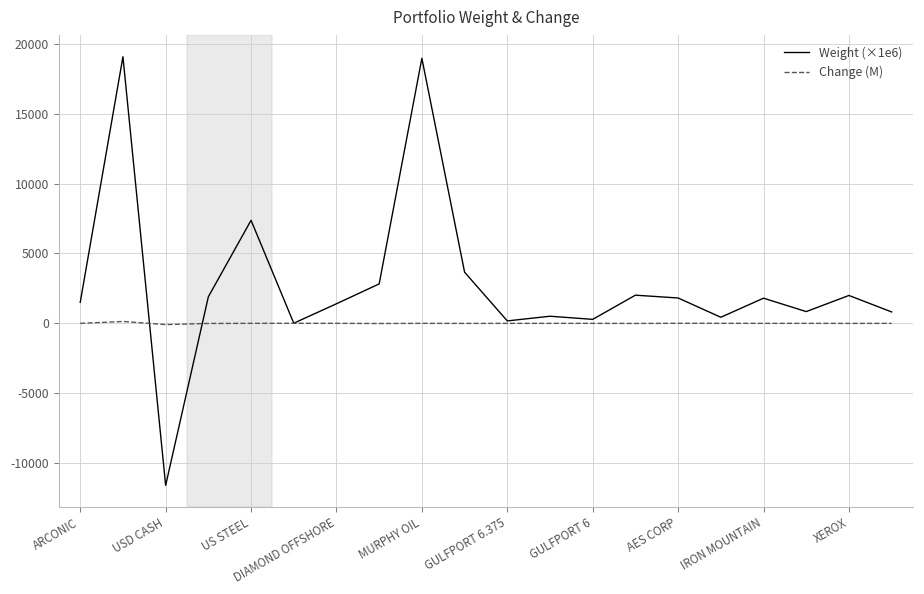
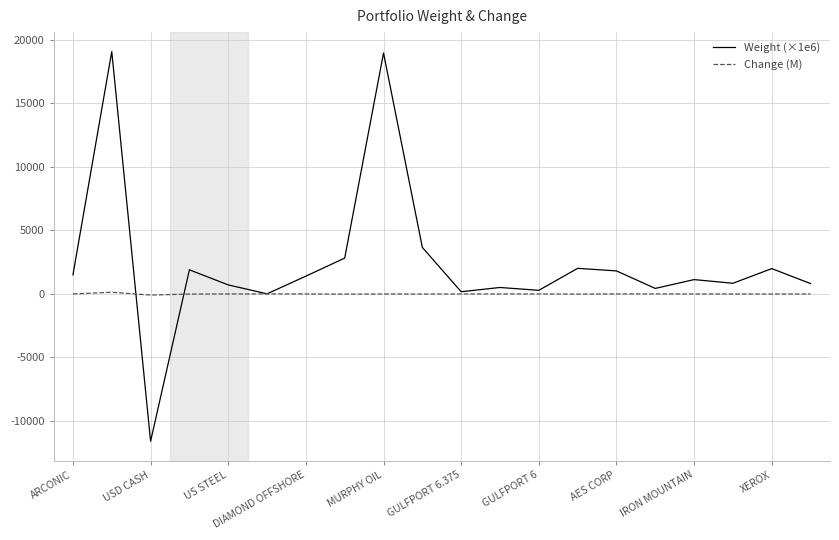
Weight (×1e6), US STEEL: 7400 -> 700
Weight (×1e6), IRON MOUNTAIN: 1800 -> 1100
